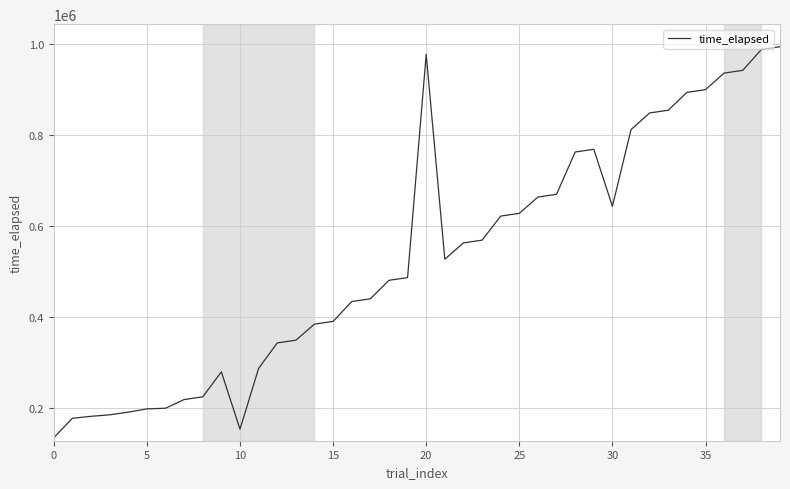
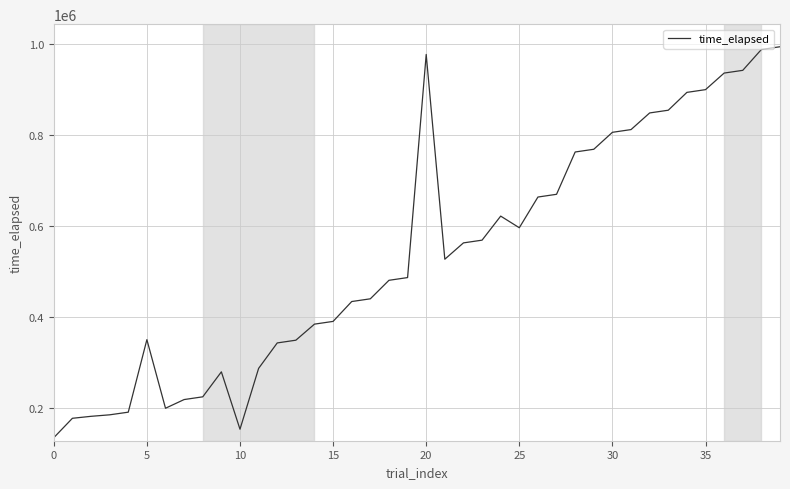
5: 200000 -> 350000
25: 630000 -> 600000
30: 640000 -> 810000
